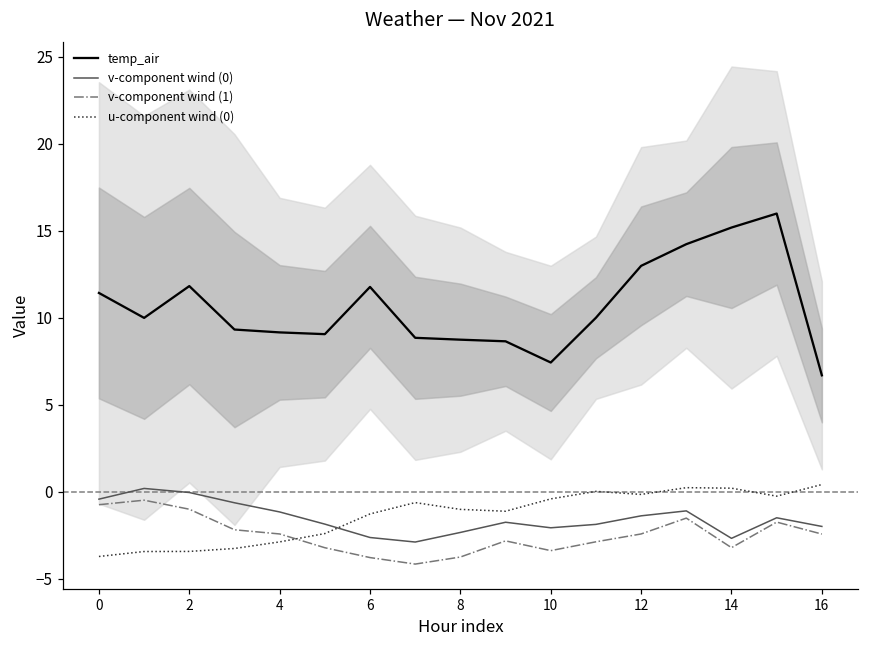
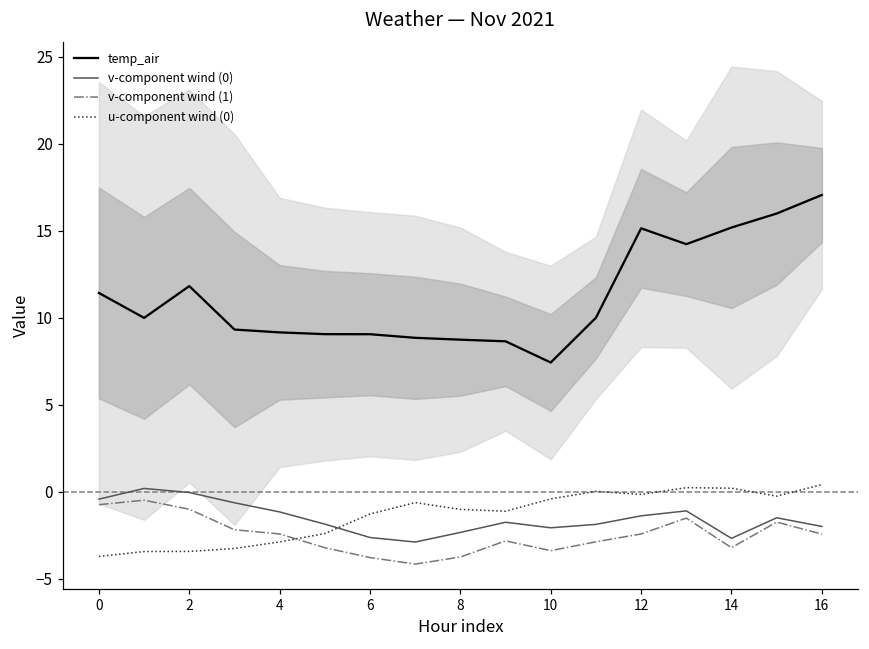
temp_air, 6: 11.8 -> 9.1
temp_air, 12: 13.0 -> 15.1
temp_air, 16: 6.7 -> 17.1
